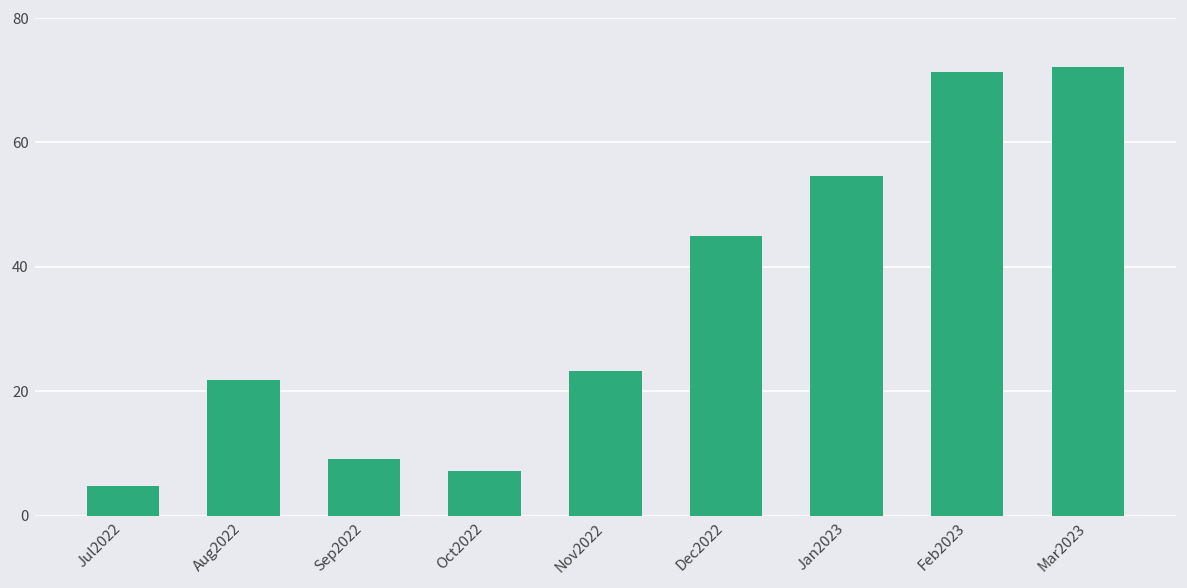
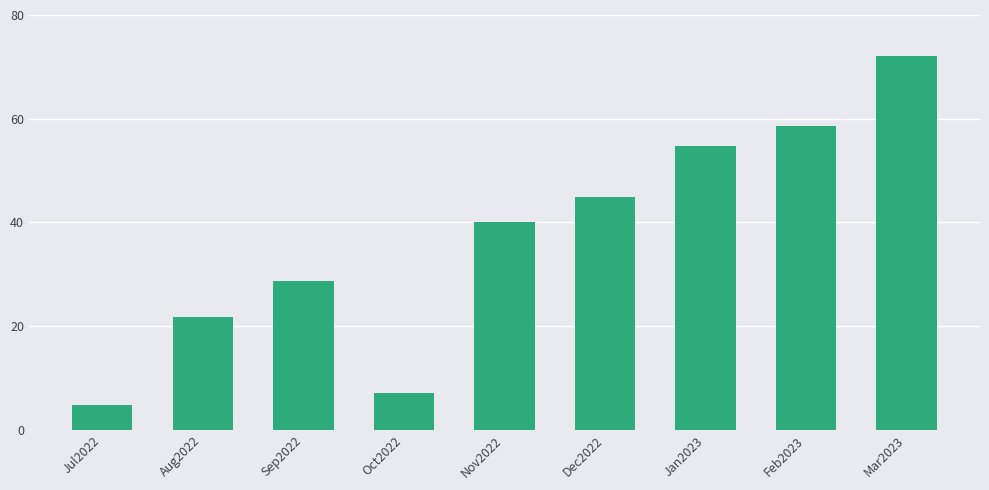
Sep2022: 9 -> 29
Nov2022: 23 -> 40
Feb2023: 71 -> 59
